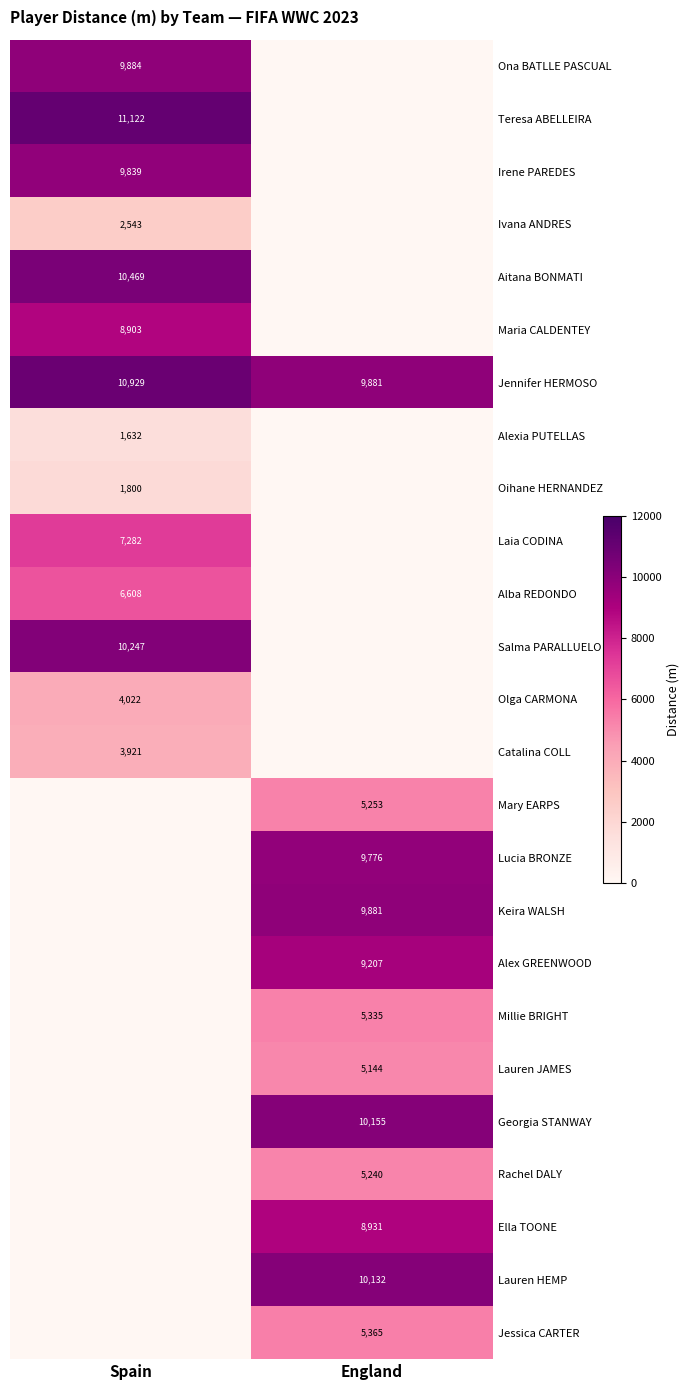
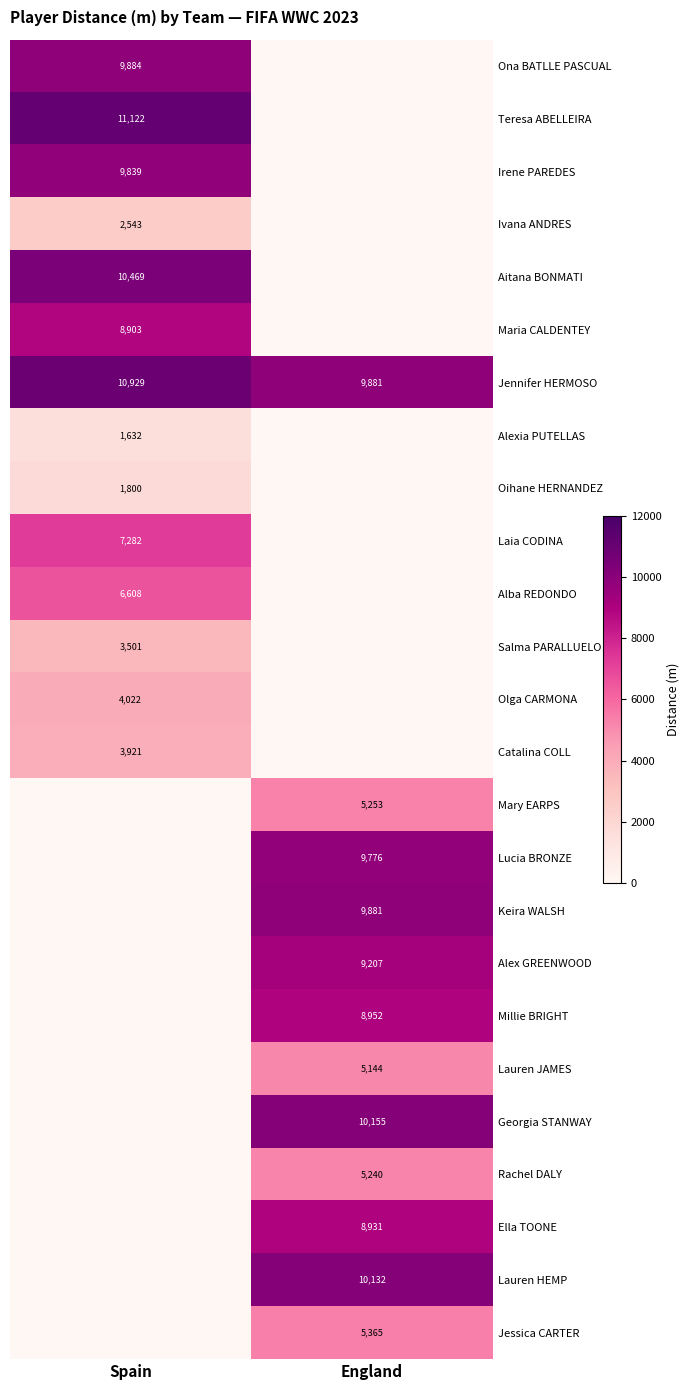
Salma PARALLUELO, Spain: 10,247 -> 3,501
Millie BRIGHT, England: 5,335 -> 8,952
